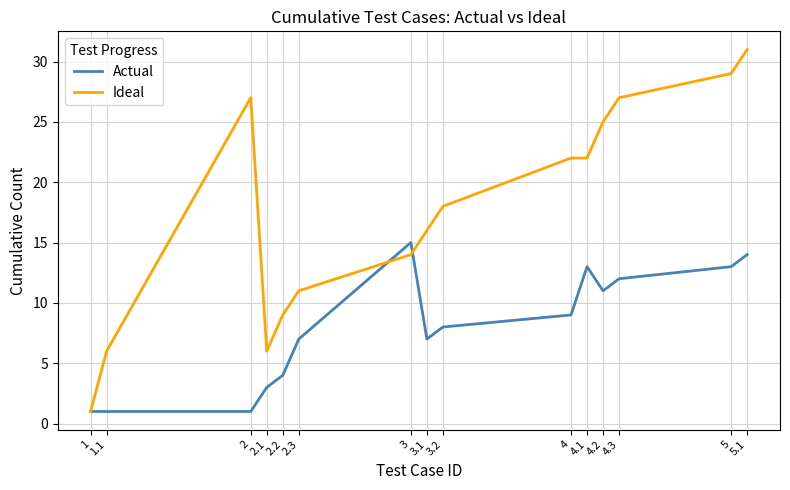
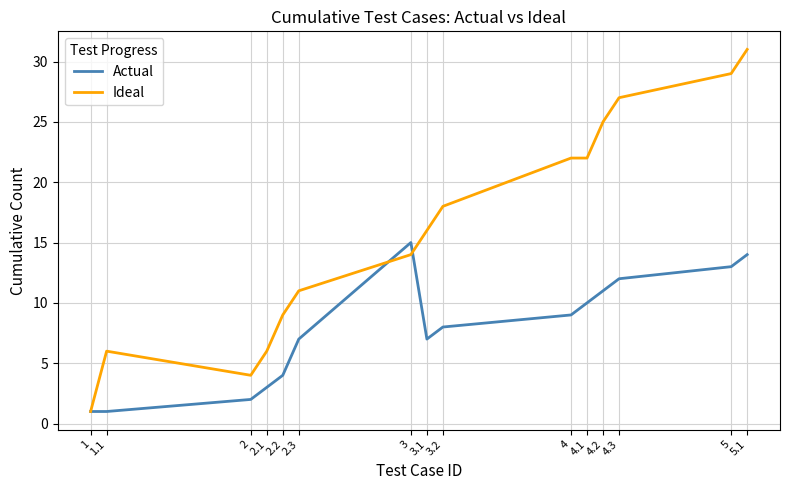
Actual, 2: 1 -> 2
Ideal, 2: 27 -> 4
Actual, 4.1: 13 -> 10
